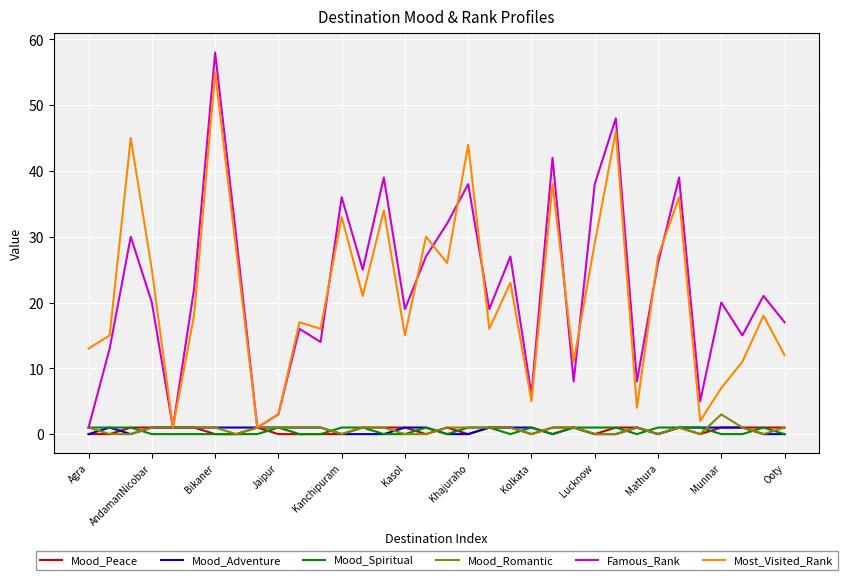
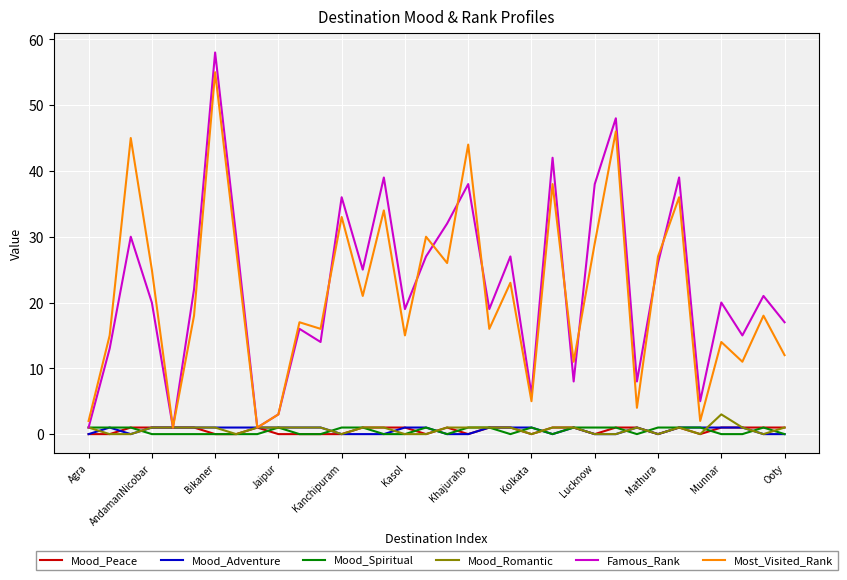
Most_Visited_Rank, Agra: 13 -> 2
Most_Visited_Rank, Munnar: 7 -> 14
